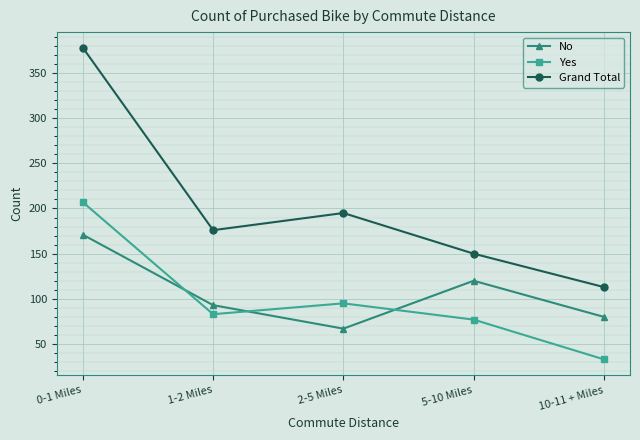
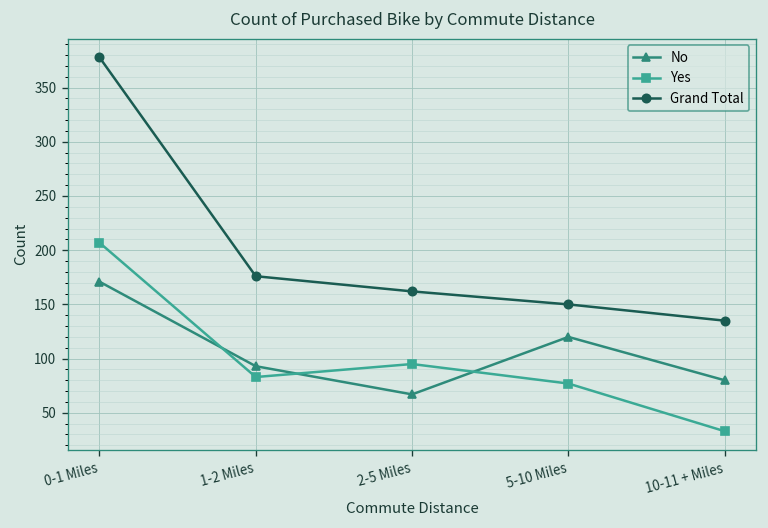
Grand Total, 2-5 Miles: 200 -> 160
Grand Total, 10-11 + Miles: 110 -> 140
